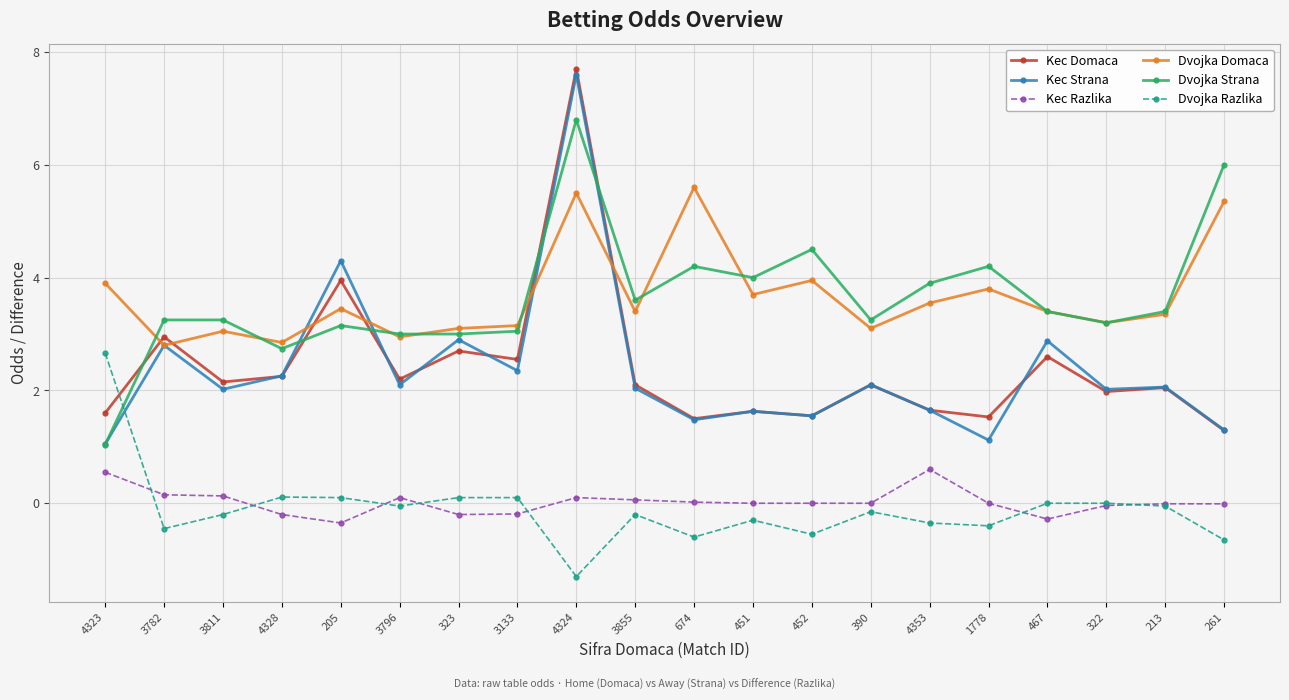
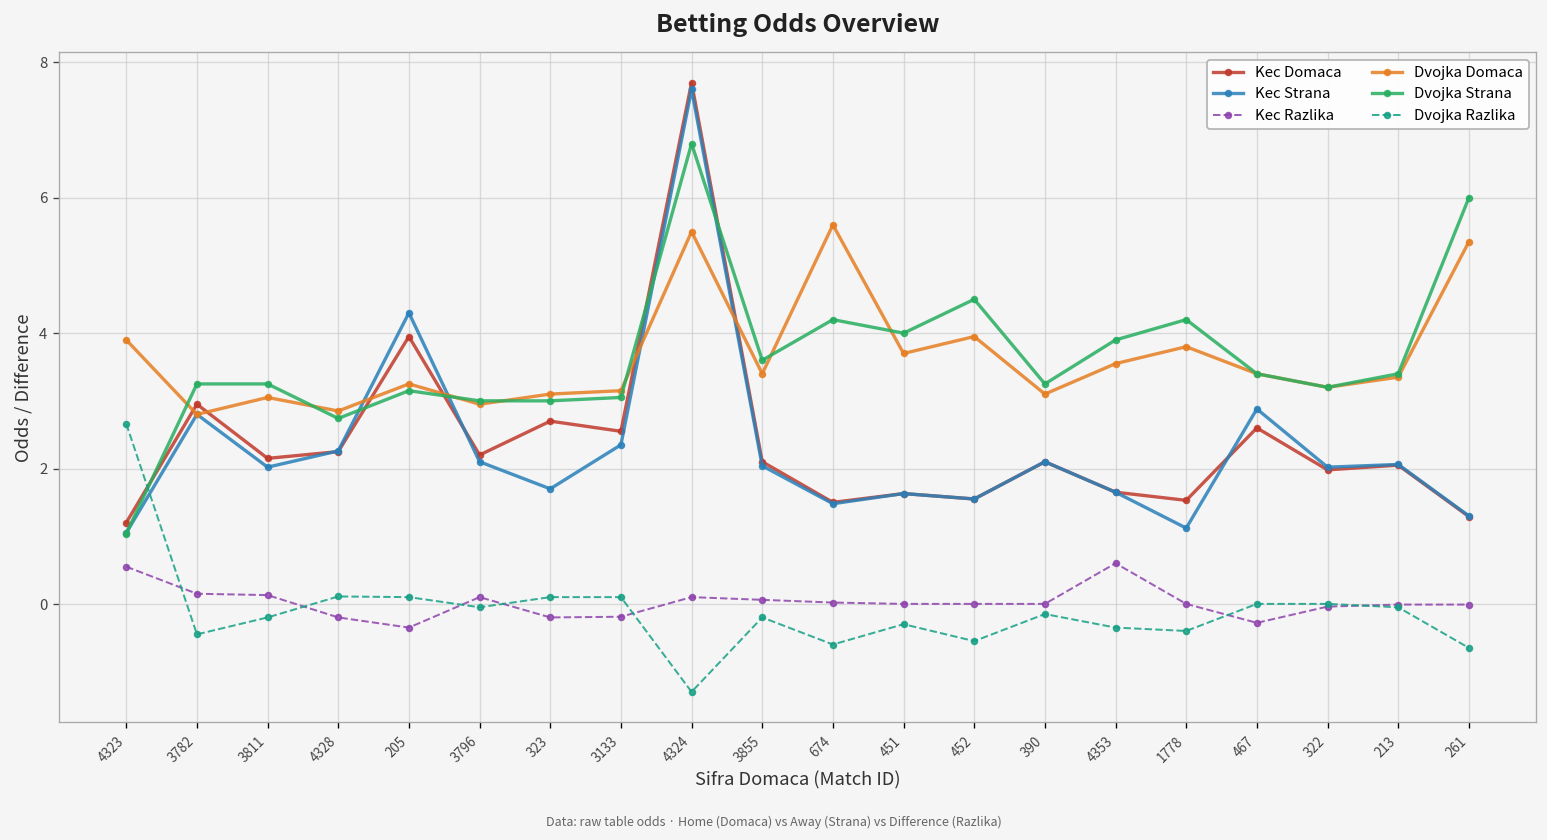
Kec Domaca, 4323: 1.6 -> 1.2
Dvojka Domaca, 205: 3.5 -> 3.3
Kec Strana, 323: 2.9 -> 1.7
